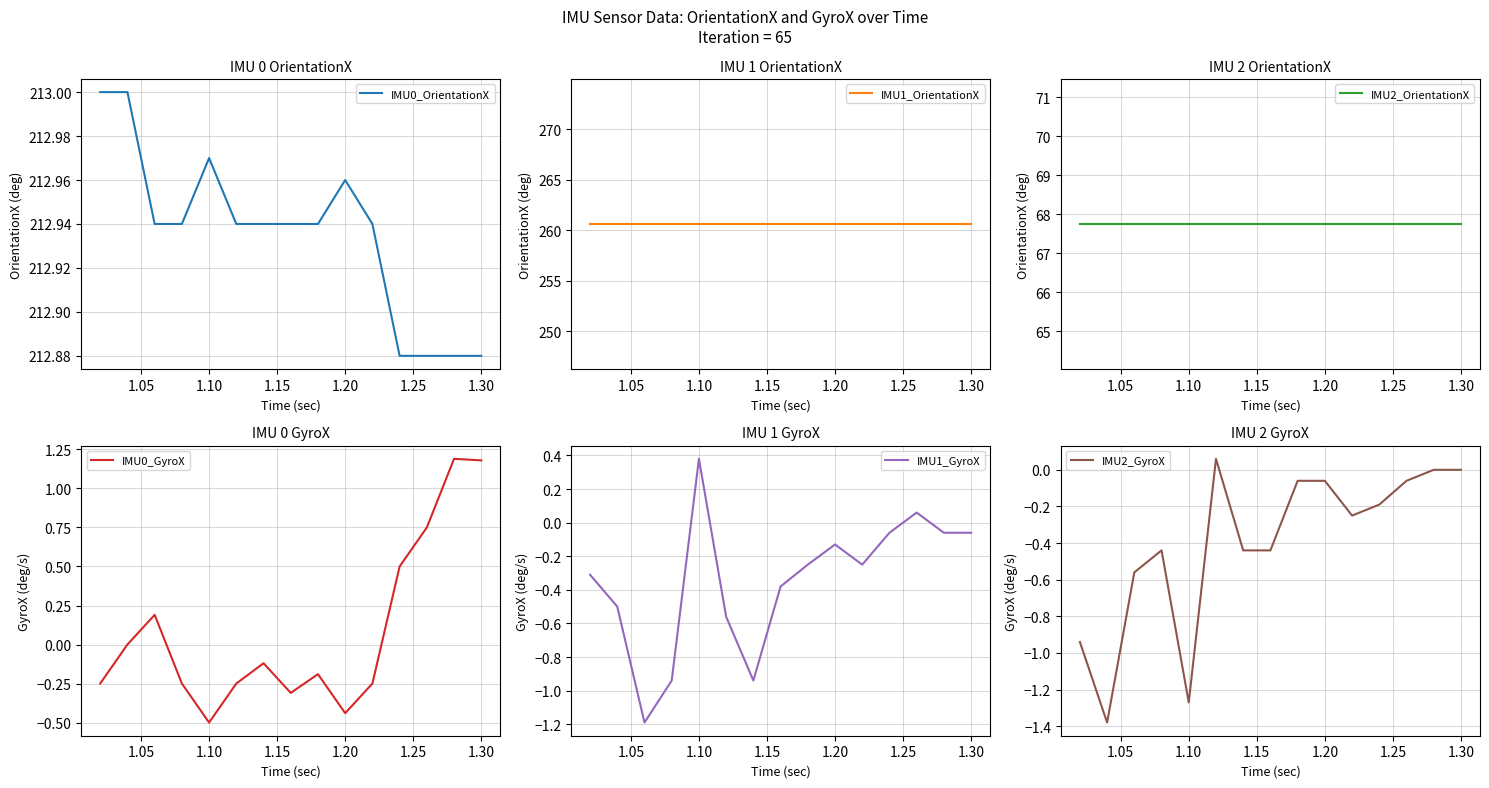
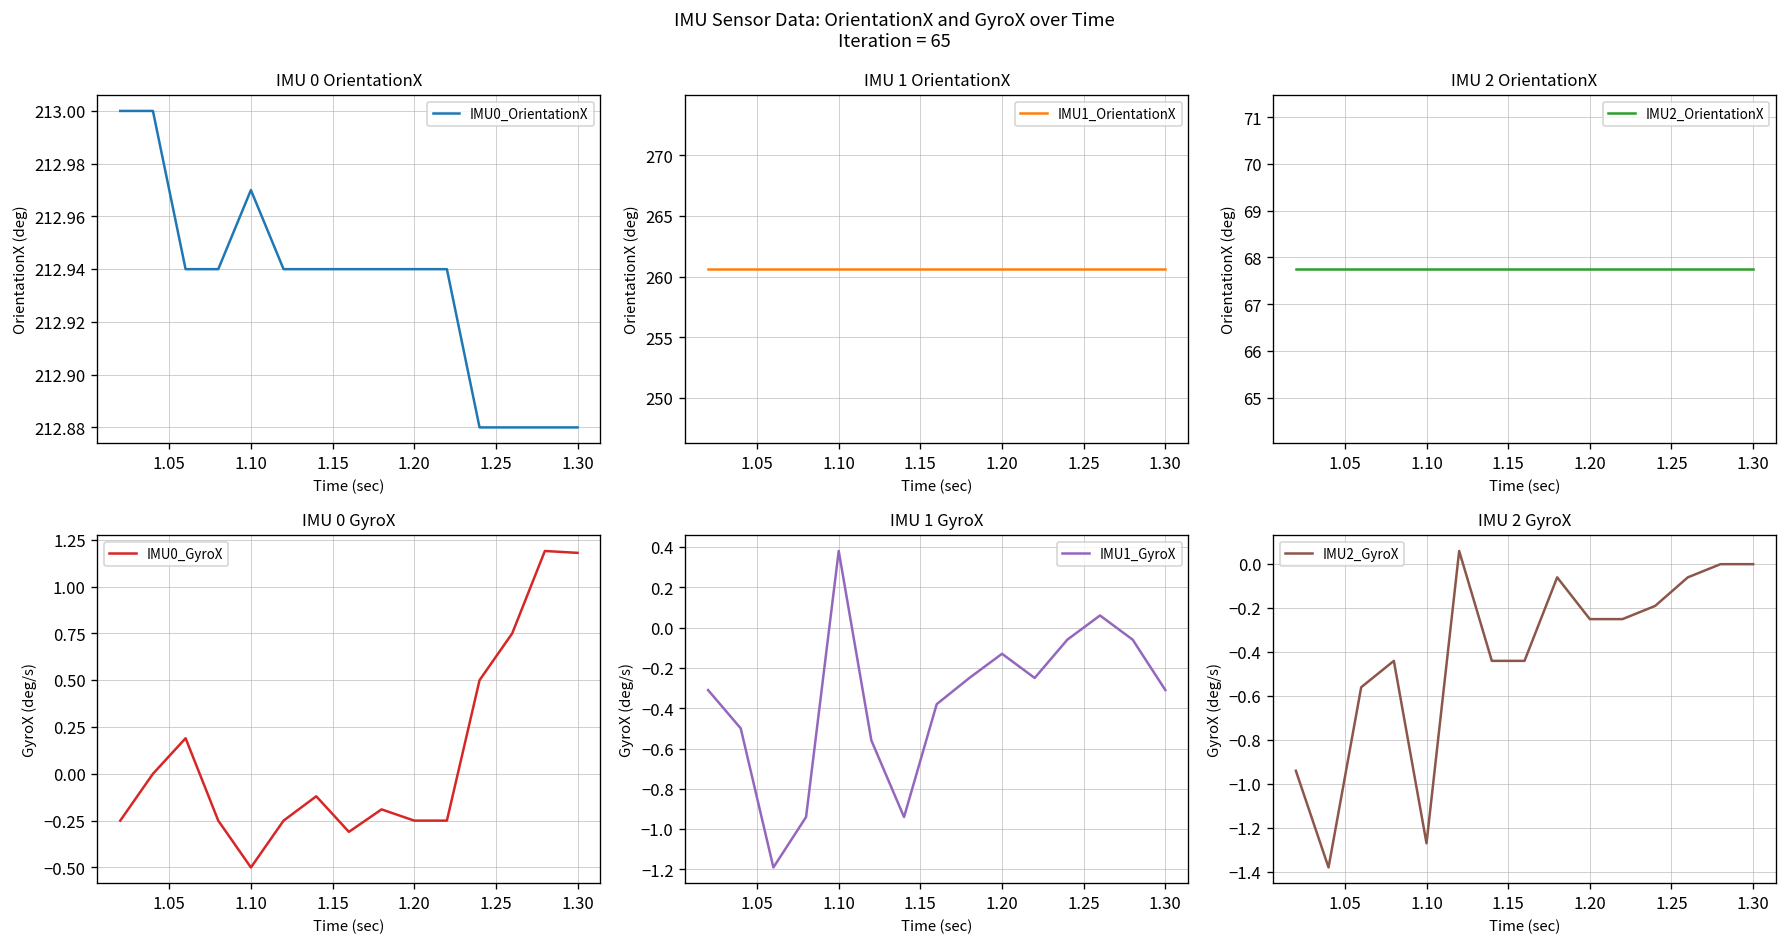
IMU 0 OrientationX, 1.20: 212.96 -> 212.94
IMU 0 GyroX, 1.20: -0.44 -> -0.25
IMU 1 GyroX, 1.30: -0.06 -> -0.31
IMU 2 GyroX, 1.20: -0.06 -> -0.25
